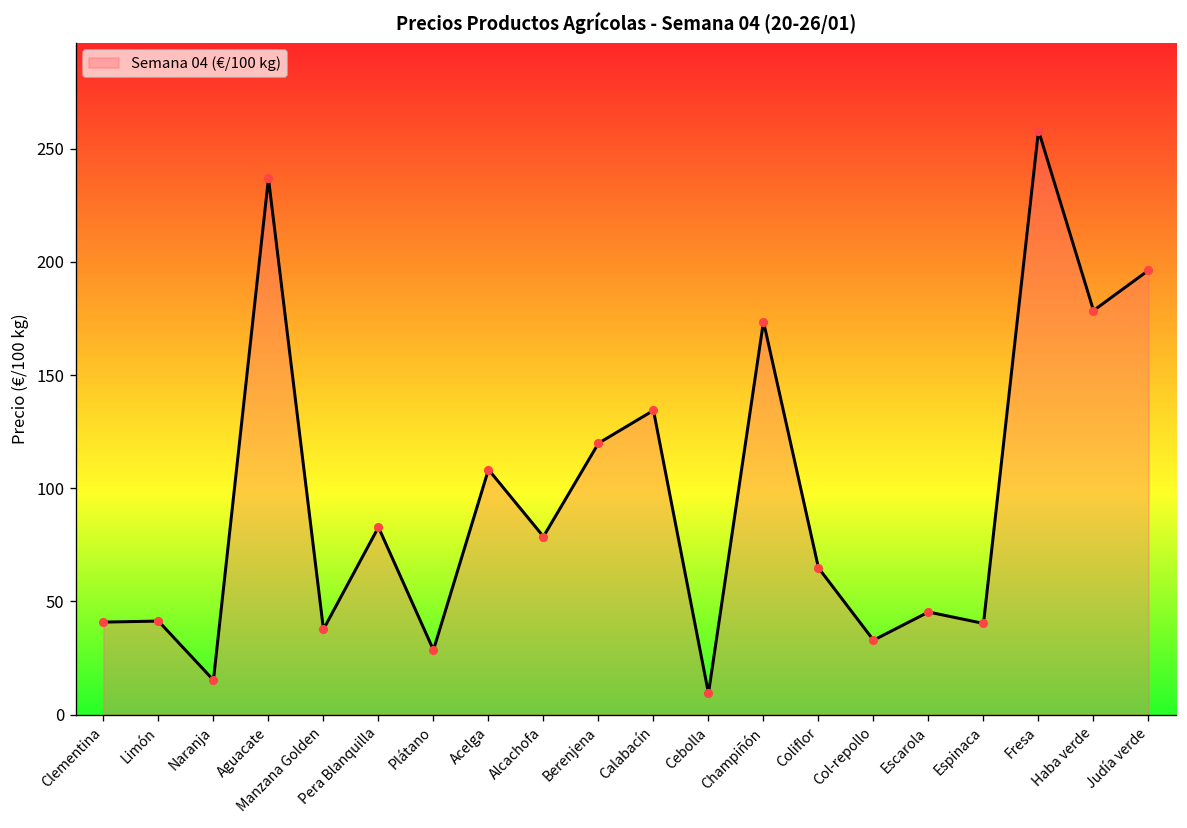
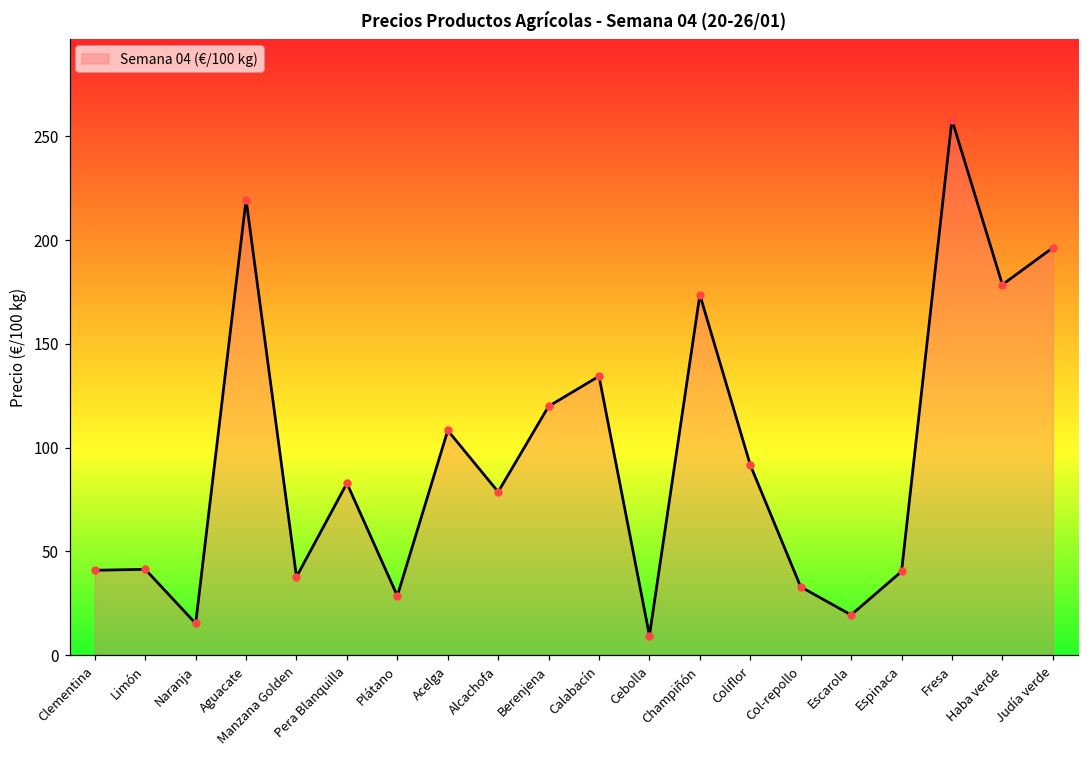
Aguacate: 237 -> 220
Coliflor: 65 -> 92
Escarola: 45 -> 19
